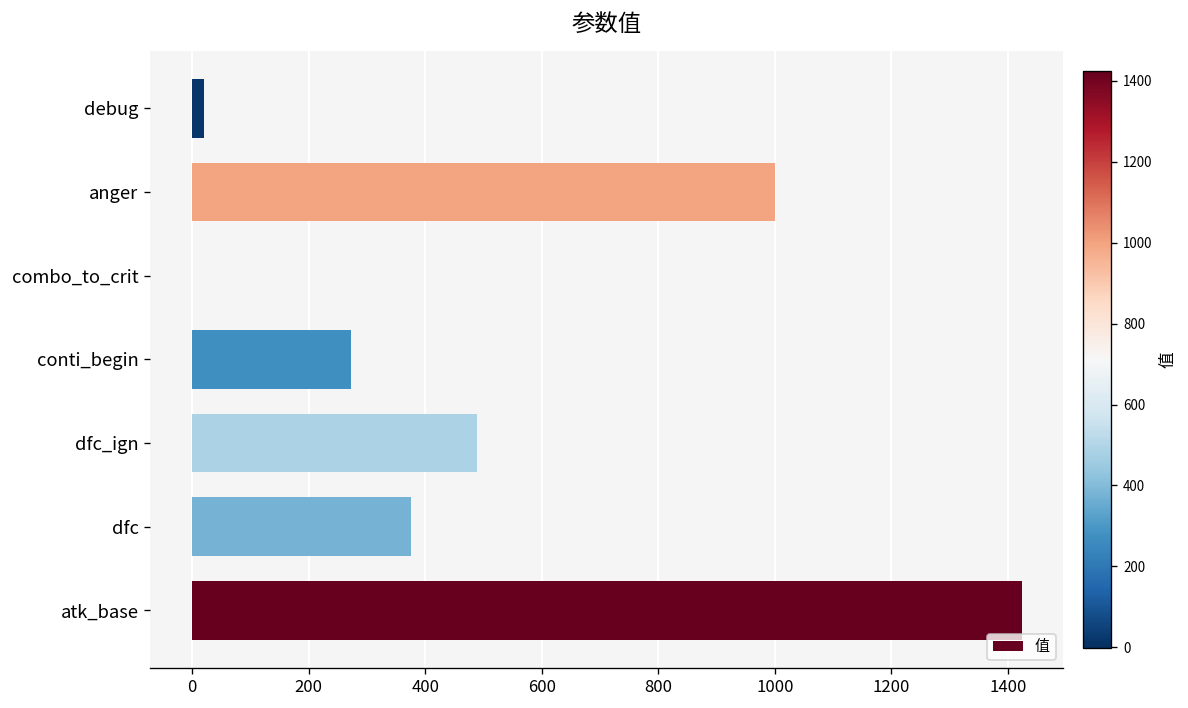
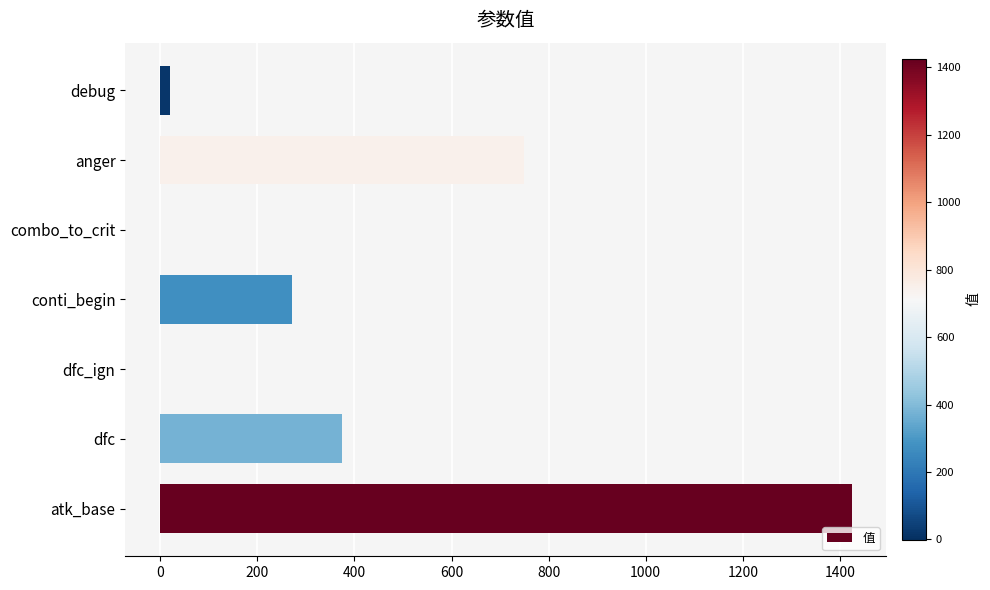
anger: 1000 -> 750
dfc_ign: 490 -> 0
